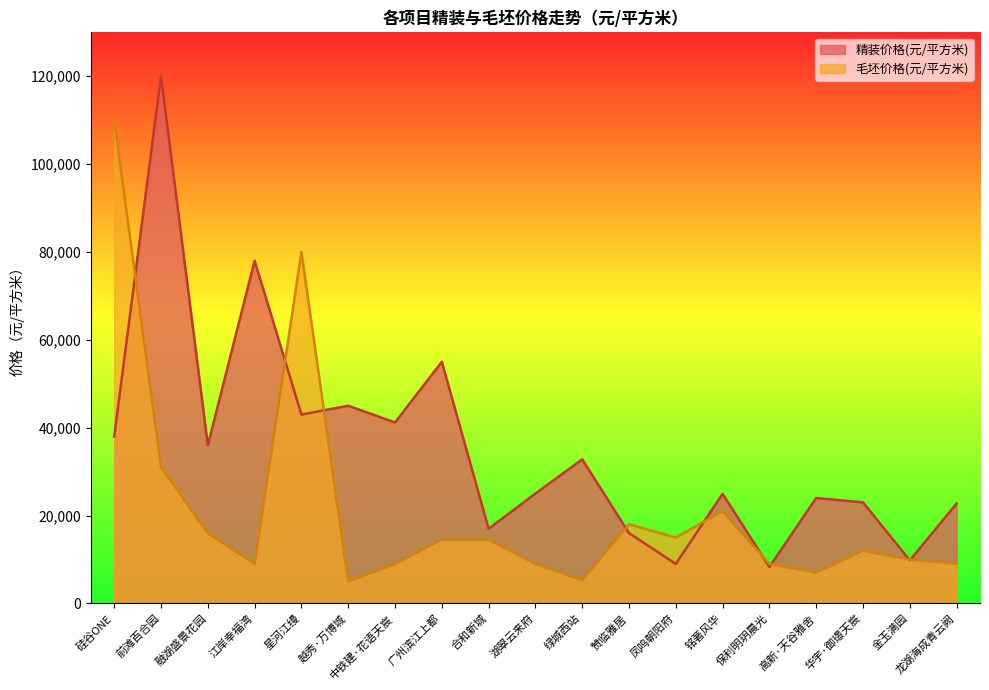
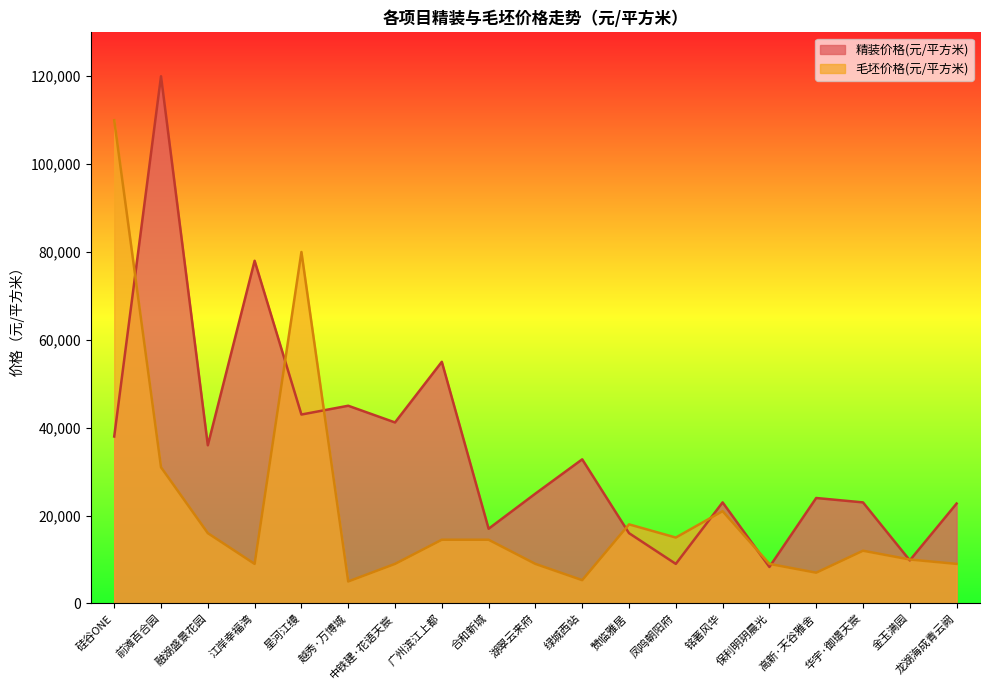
精装价格(元/平方米), 铭著风华: 25,000 -> 23,000
